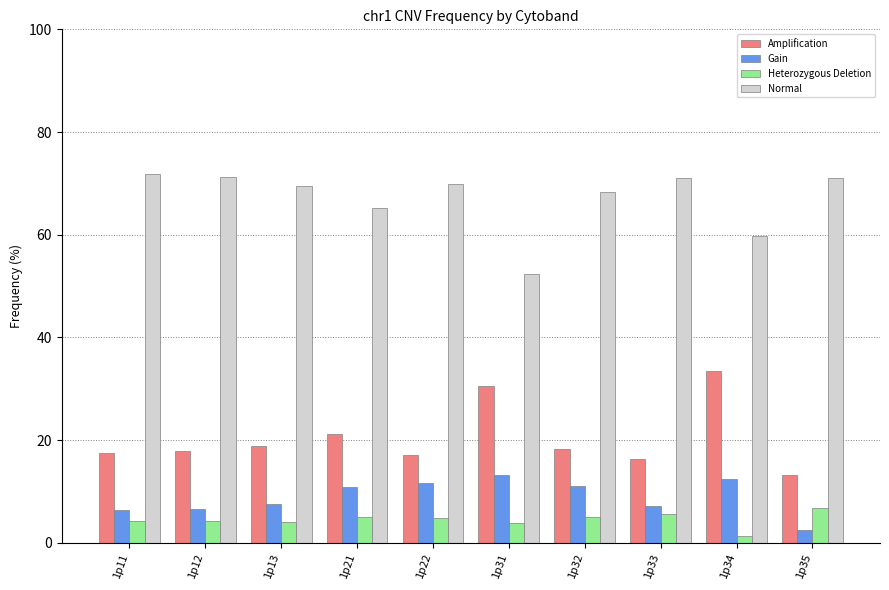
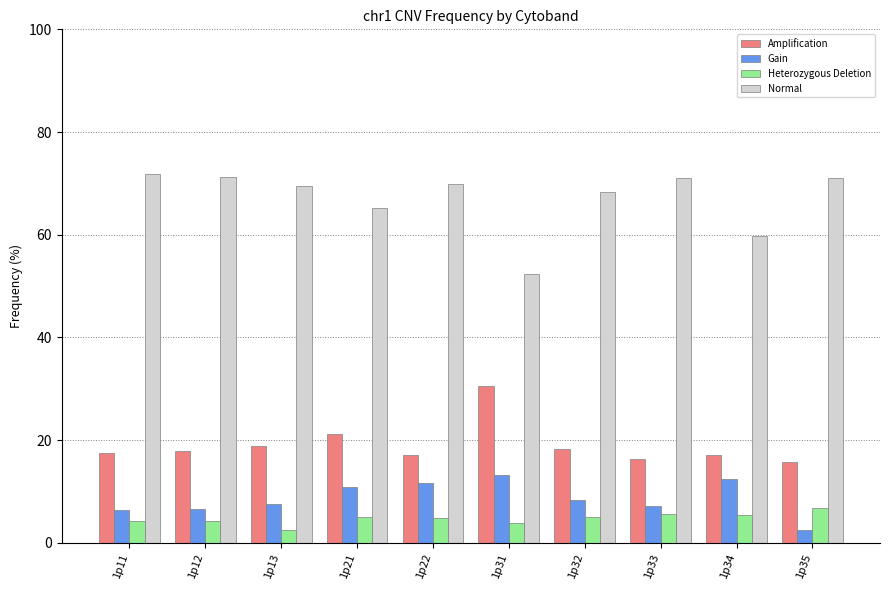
Heterozygous Deletion, 1p13: 4 -> 2
Gain, 1p32: 11 -> 8
Amplification, 1p34: 34 -> 17
Heterozygous Deletion, 1p34: 1 -> 5
Amplification, 1p35: 13 -> 16
